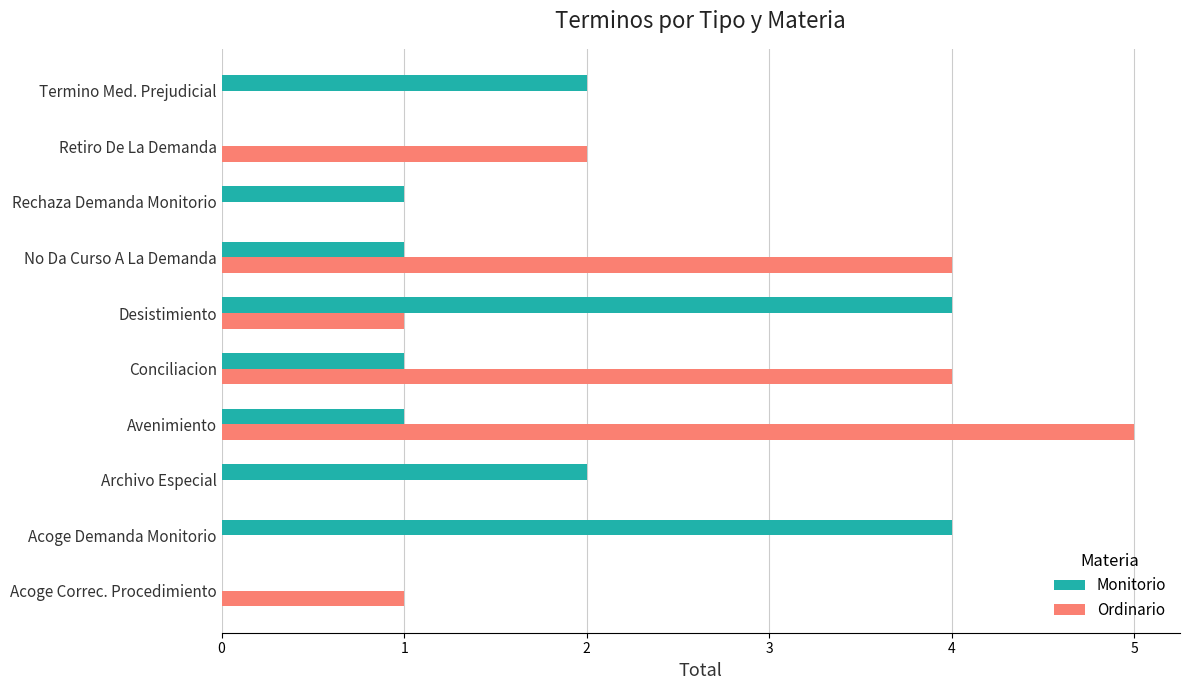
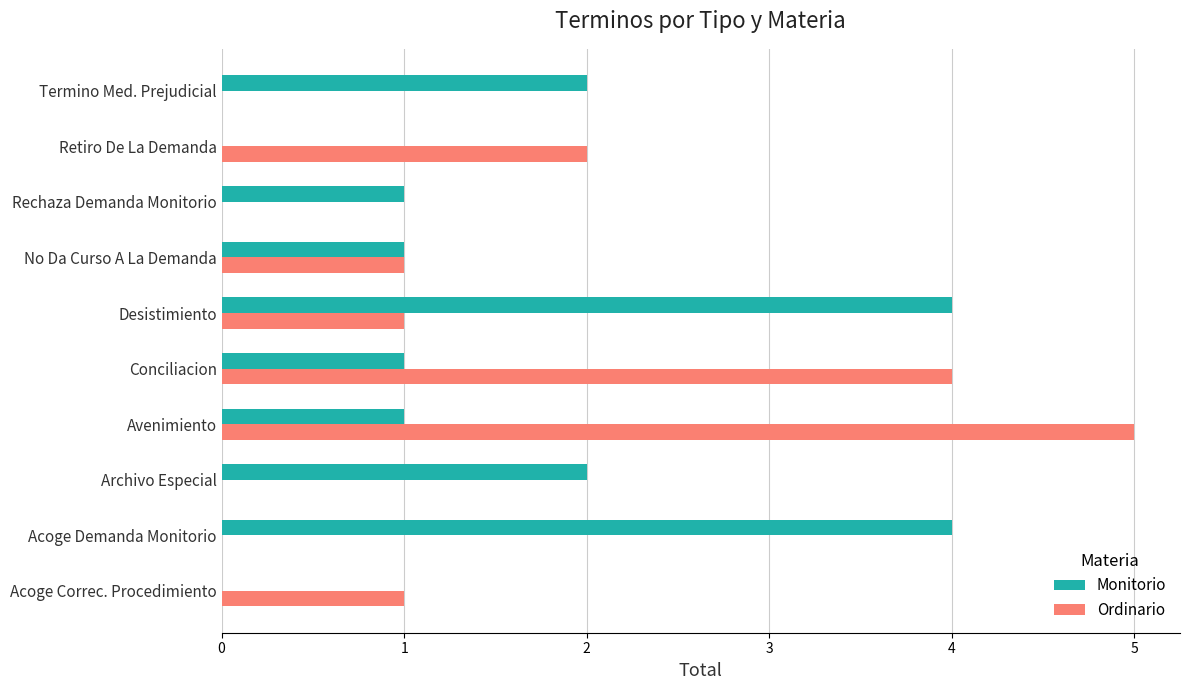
Ordinario, No Da Curso A La Demanda: 4 -> 1
